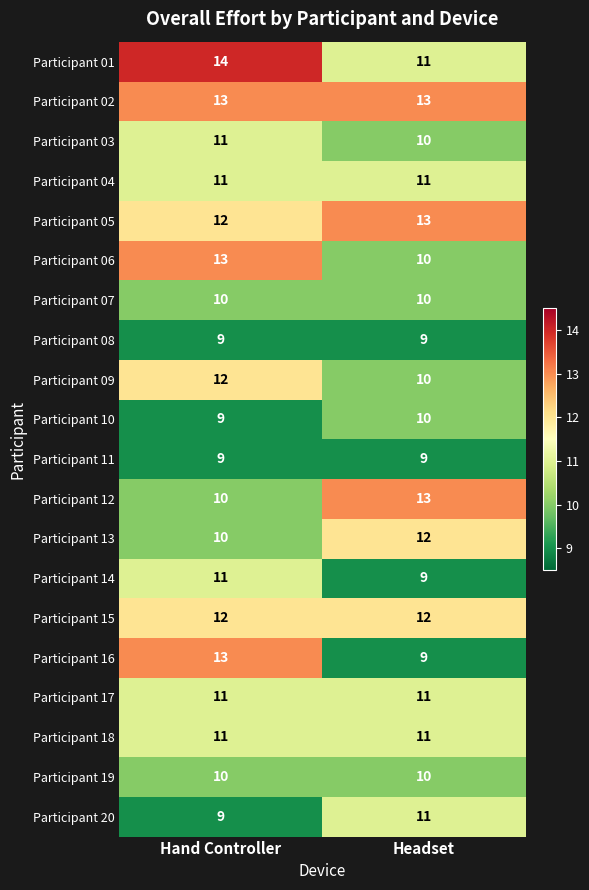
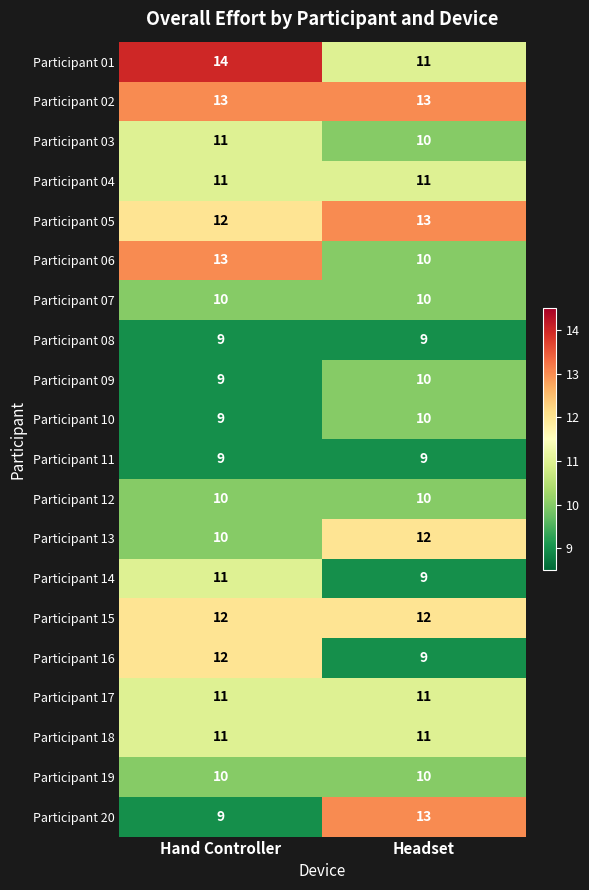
Participant 09, Hand Controller: 12 -> 9
Participant 12, Headset: 13 -> 10
Participant 16, Hand Controller: 13 -> 12
Participant 20, Headset: 11 -> 13
